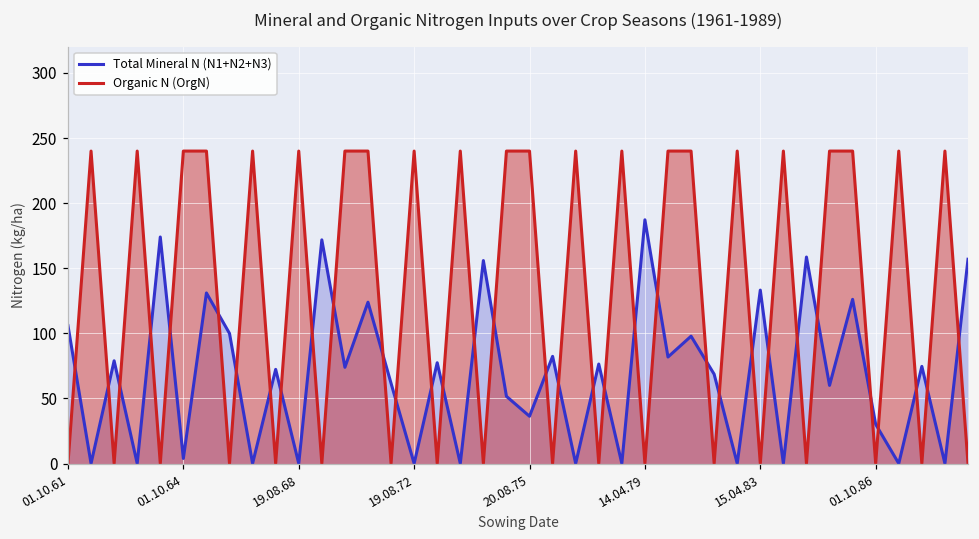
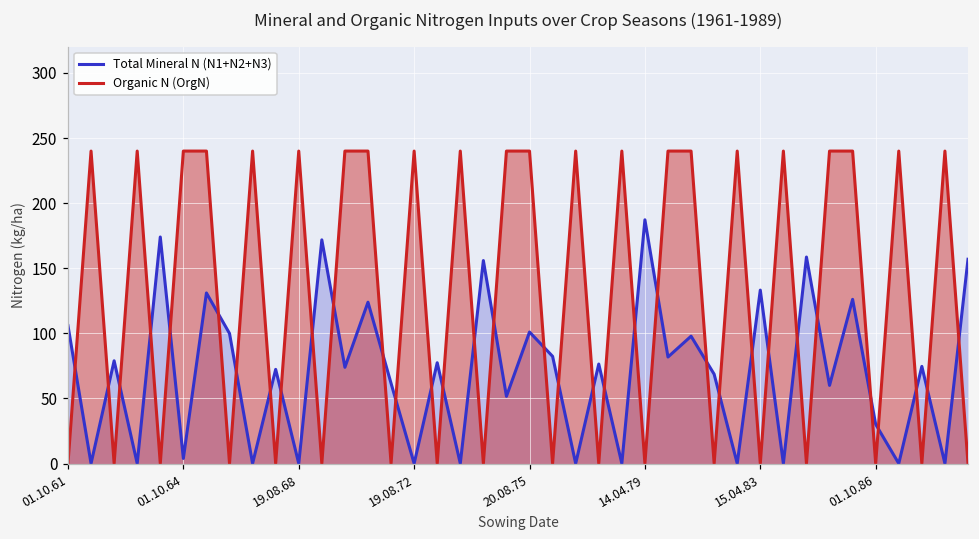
Total Mineral N (N1+N2+N3), 20.08.75: 36 -> 101
